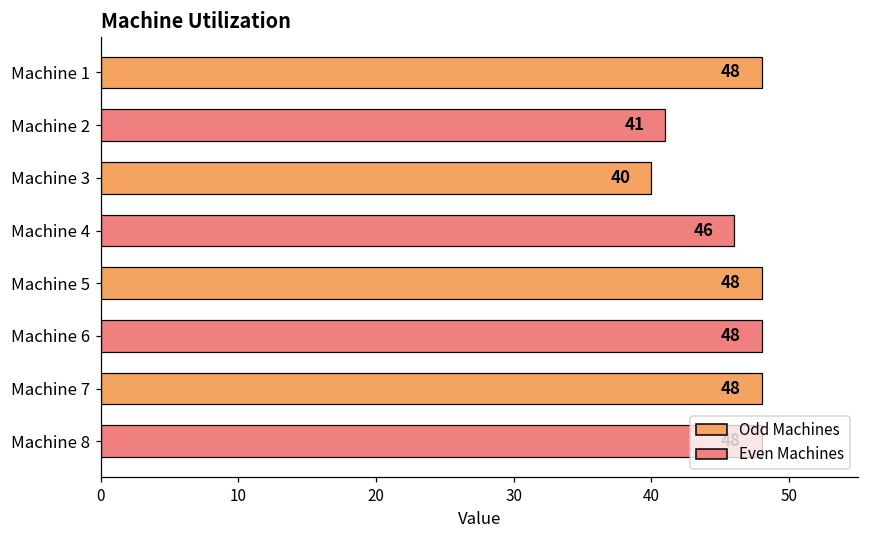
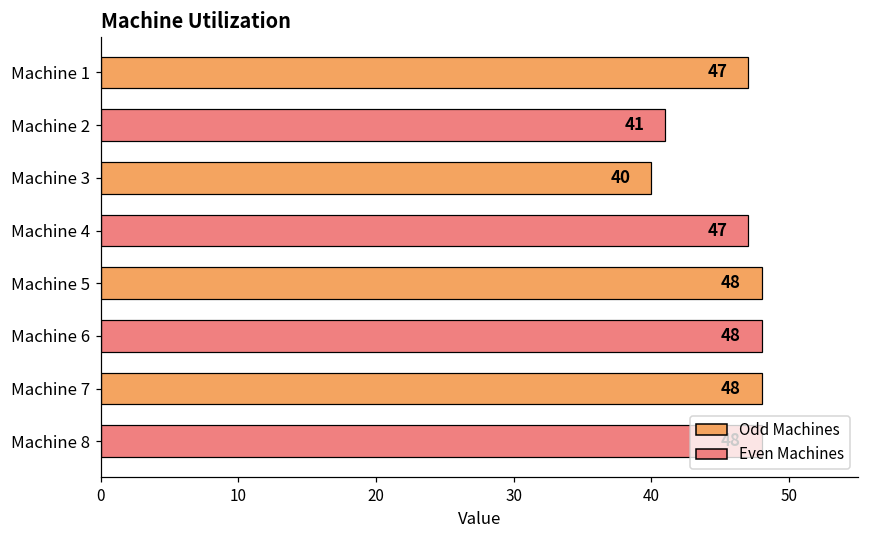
Machine 1: 48 -> 47
Machine 4: 46 -> 47
